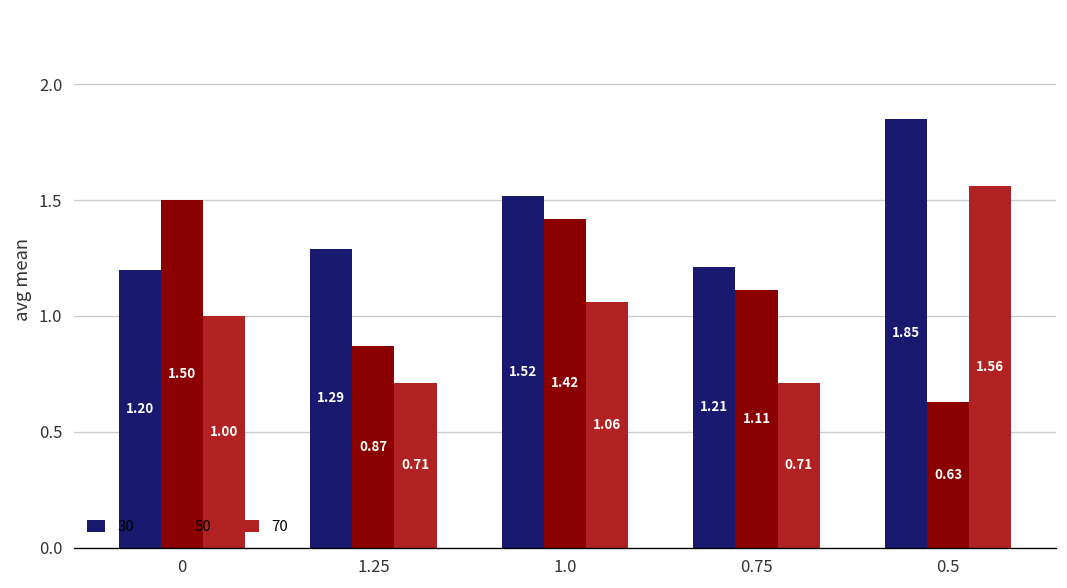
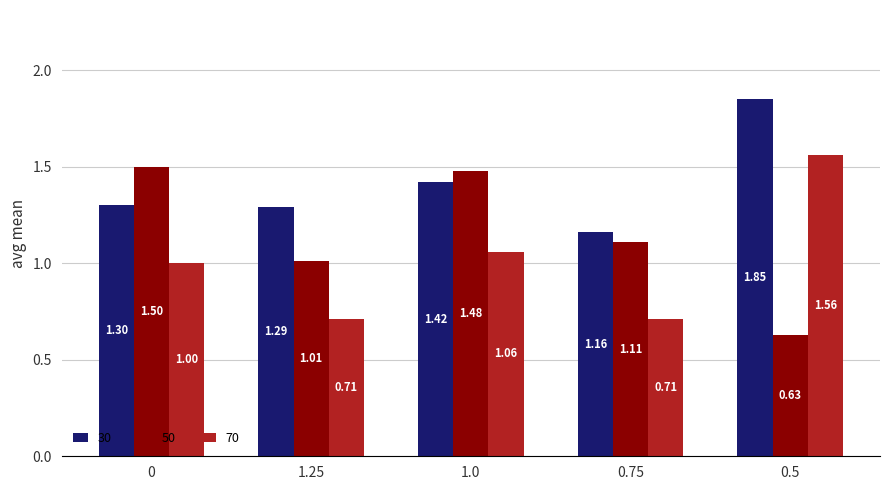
30, 0: 1.20 -> 1.30
50, 1.25: 0.87 -> 1.01
30, 1.0: 1.52 -> 1.42
50, 1.0: 1.42 -> 1.48
30, 0.75: 1.21 -> 1.16
